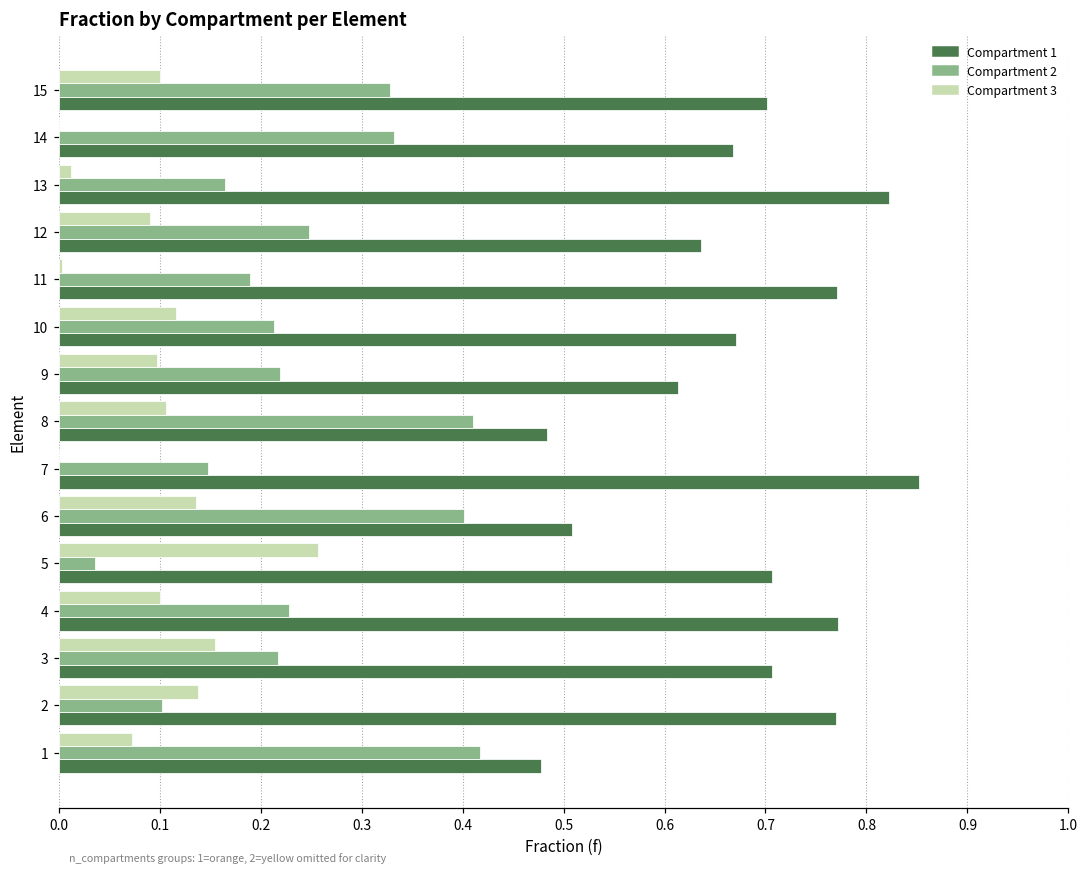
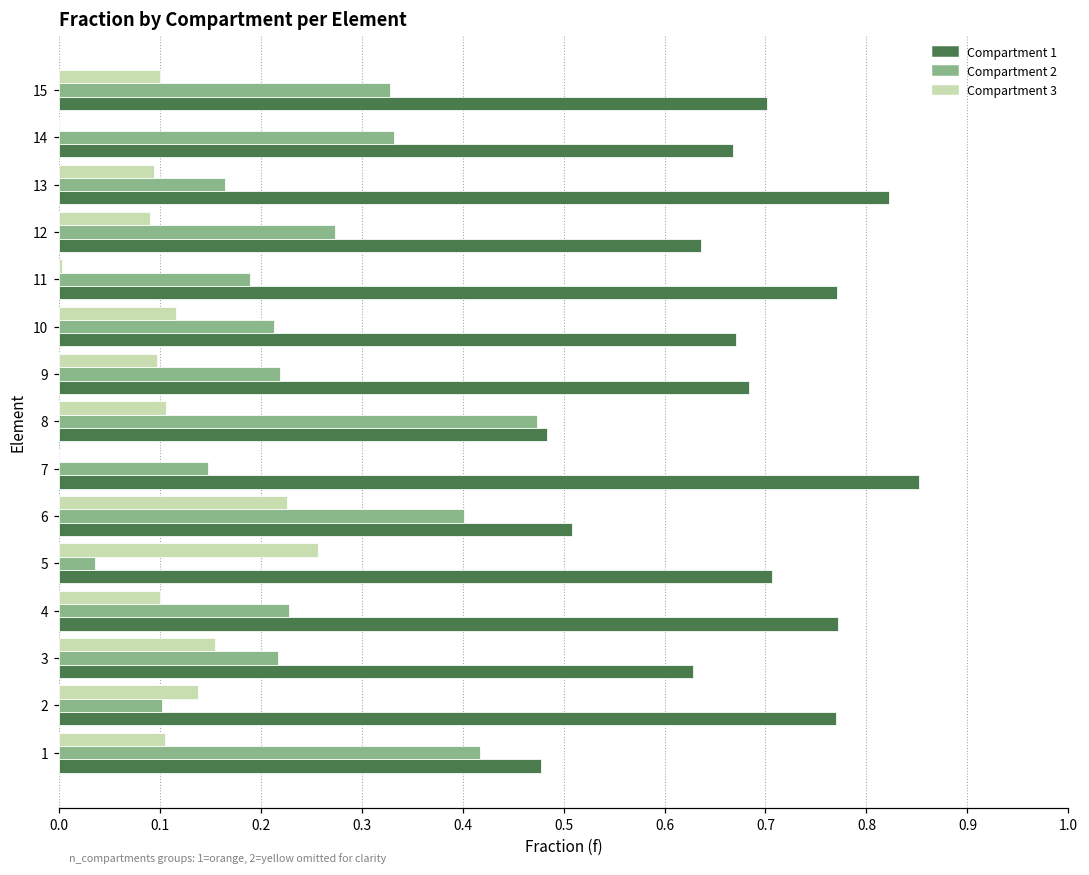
Compartment 3, 13: 0.01 -> 0.09
Compartment 2, 12: 0.25 -> 0.27
Compartment 1, 9: 0.61 -> 0.68
Compartment 2, 8: 0.41 -> 0.47
Compartment 3, 6: 0.14 -> 0.23
Compartment 1, 3: 0.71 -> 0.63
Compartment 3, 1: 0.07 -> 0.11
